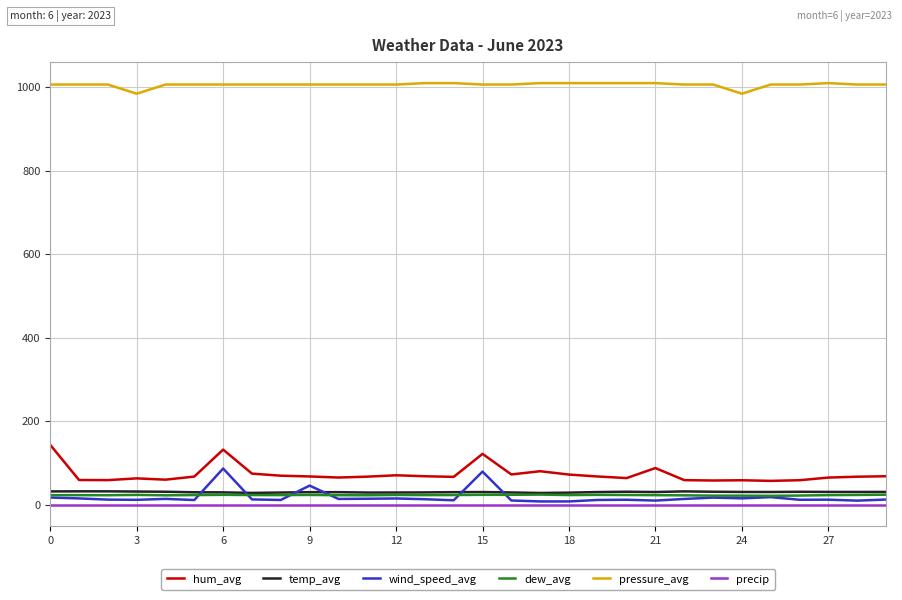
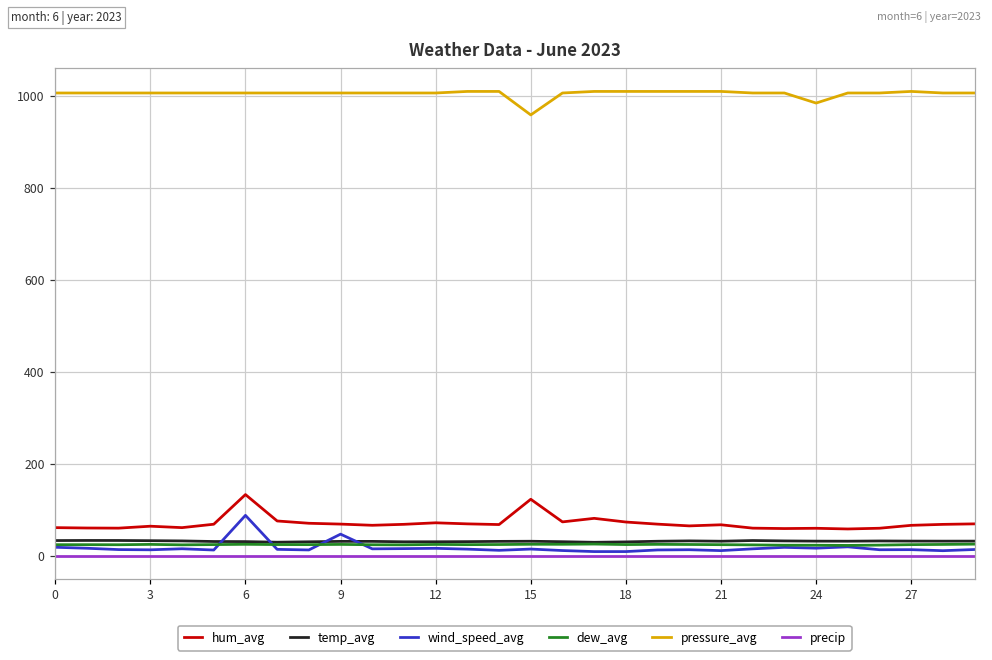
hum_avg, 0: 140 -> 60
pressure_avg, 3: 980 -> 1010
wind_speed_avg, 15: 80 -> 10
pressure_avg, 15: 1010 -> 960
hum_avg, 21: 90 -> 70
